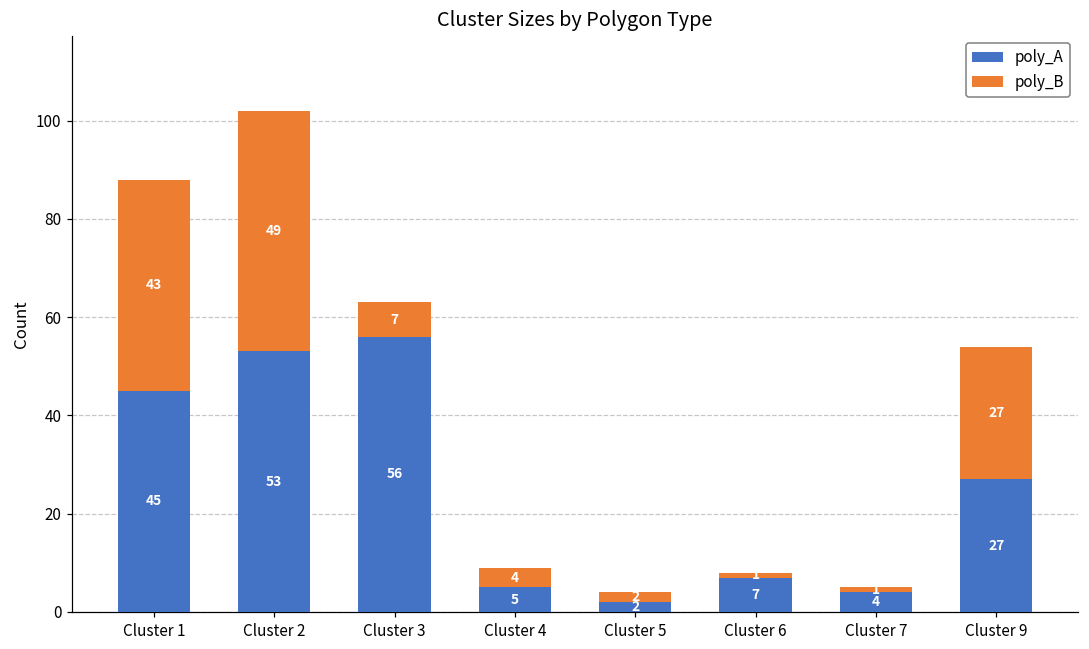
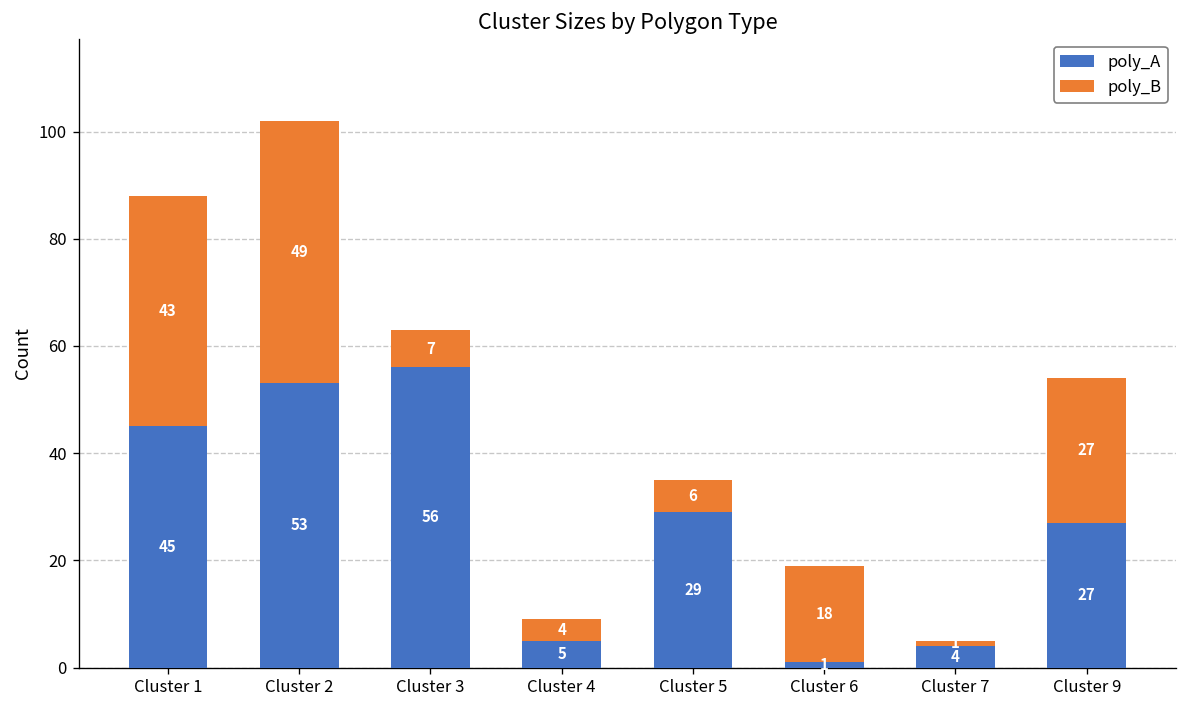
poly_A, Cluster 5: 2 -> 29
poly_B, Cluster 5: 2 -> 6
poly_A, Cluster 6: 7 -> 1
poly_B, Cluster 6: 1 -> 18
